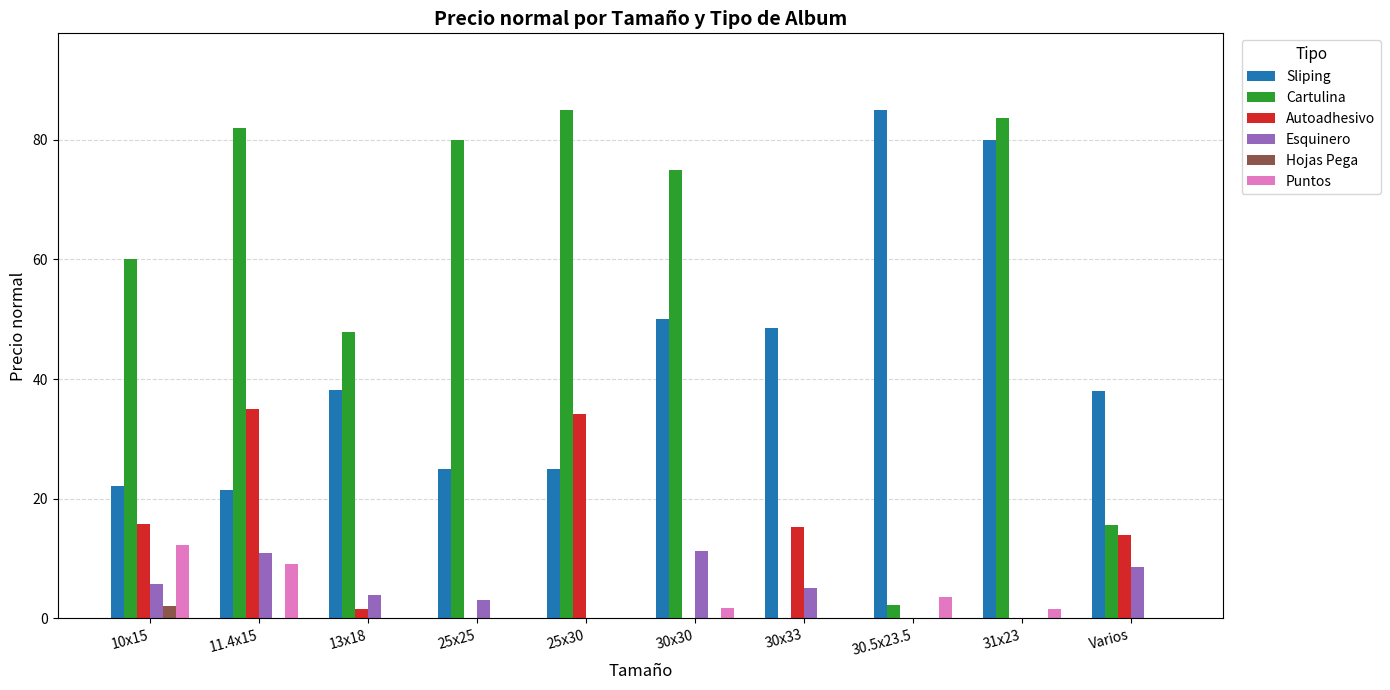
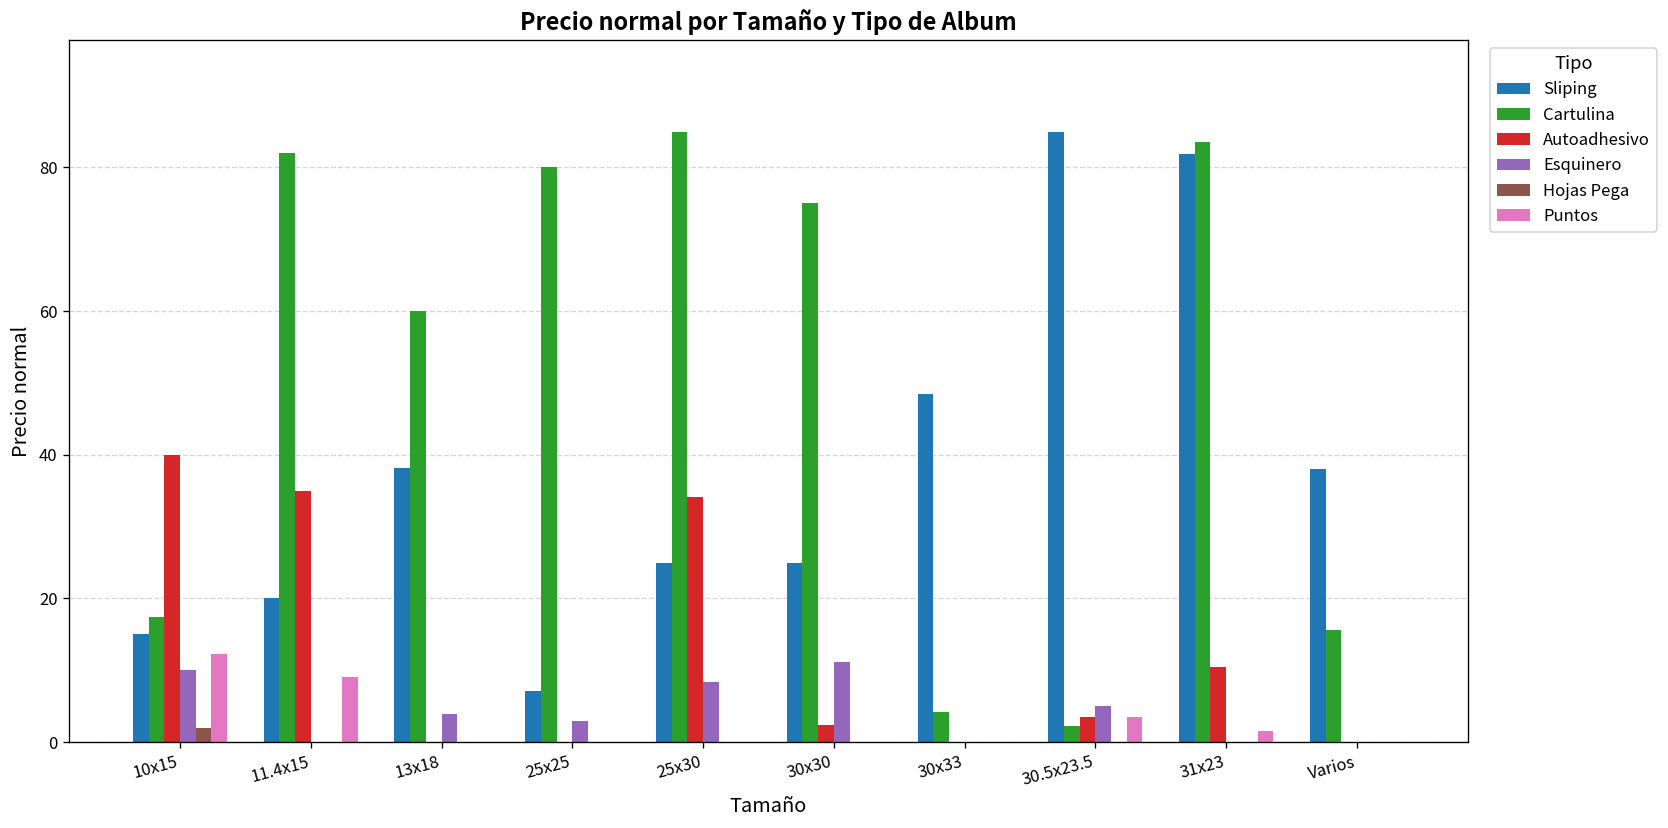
Sliping, 10x15: 22 -> 15
Cartulina, 10x15: 60 -> 17
Autoadhesivo, 10x15: 16 -> 40
Esquinero, 10x15: 6 -> 10
Sliping, 11.4x15: 21 -> 20
Esquinero, 11.4x15: 11 -> 0
Cartulina, 13x18: 48 -> 60
Autoadhesivo, 13x18: 2 -> 0
Sliping, 25x25: 25 -> 7
Esquinero, 25x30: 0 -> 8
Sliping, 30x30: 50 -> 25
Autoadhesivo, 30x30: 0 -> 2
Puntos, 30x30: 2 -> 0
Cartulina, 30x33: 0 -> 4
Autoadhesivo, 30x33: 15 -> 0
Esquinero, 30x33: 5 -> 0
Autoadhesivo, 30.5x23.5: 0 -> 4
Esquinero, 30.5x23.5: 0 -> 5
Sliping, 31x23: 80 -> 82
Autoadhesivo, 31x23: 0 -> 11
Autoadhesivo, Varios: 14 -> 0
Esquinero, Varios: 9 -> 0
